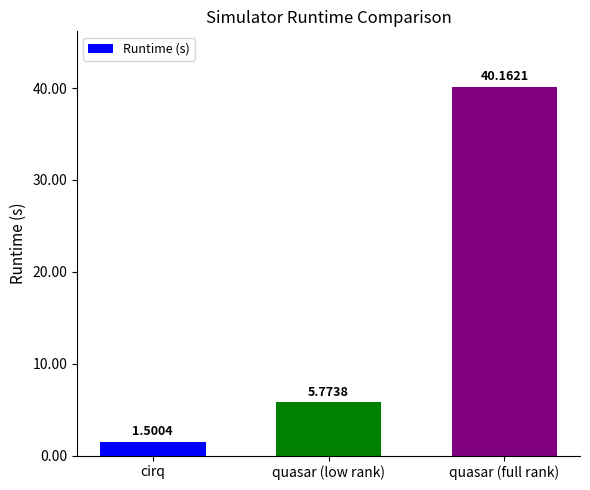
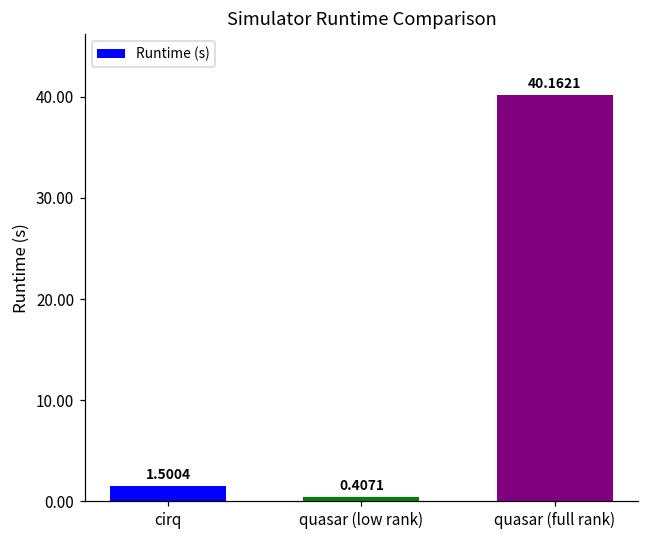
quasar (low rank): 5.7738 -> 0.4071
